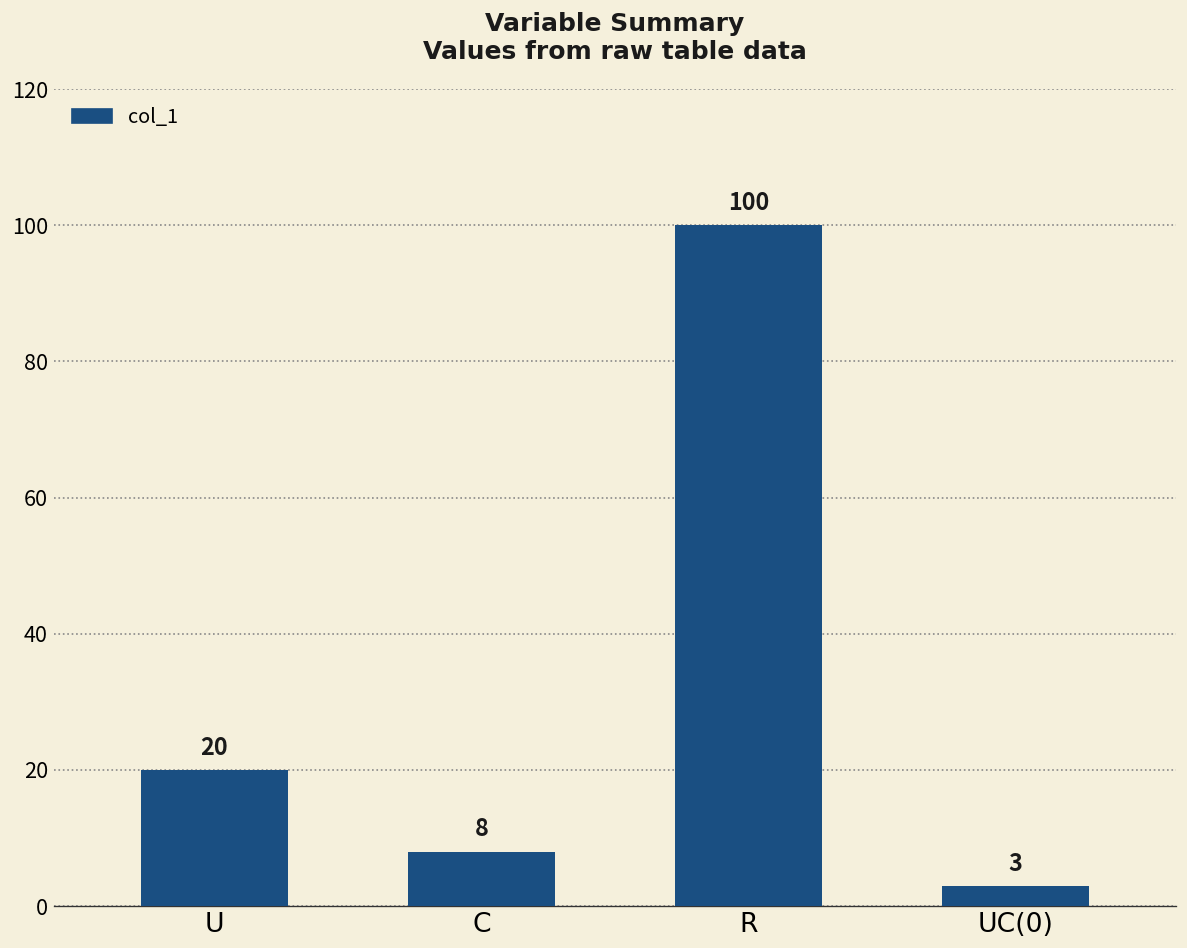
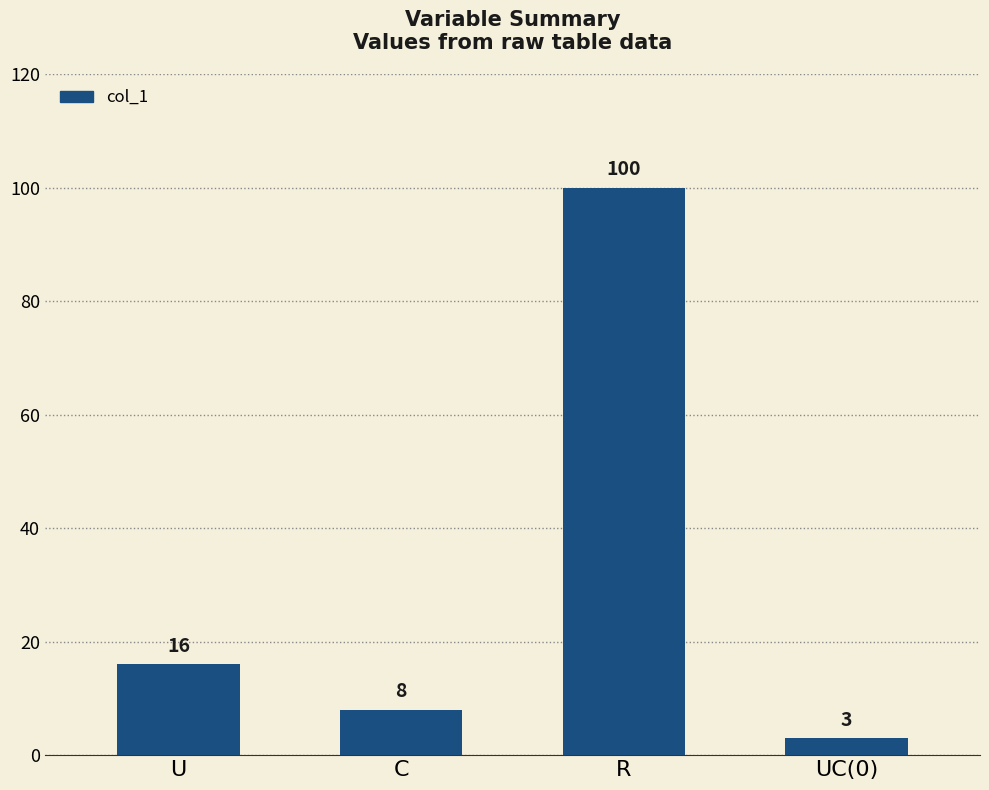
U: 20 -> 16
